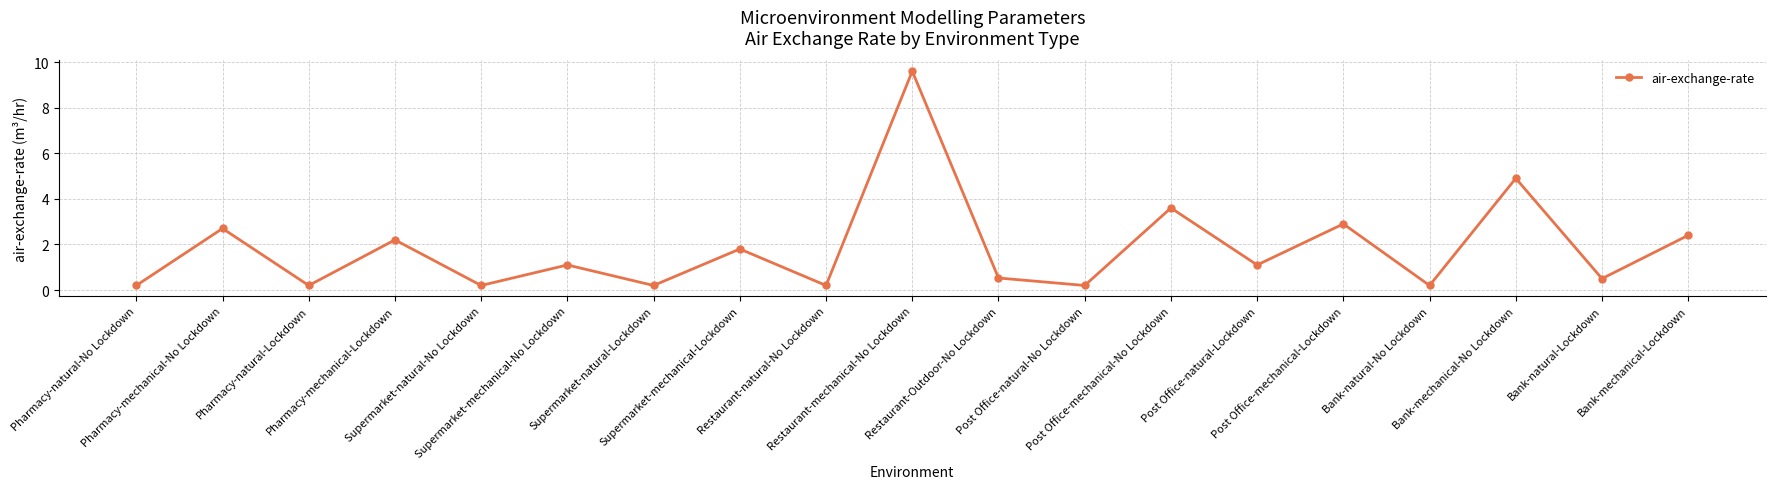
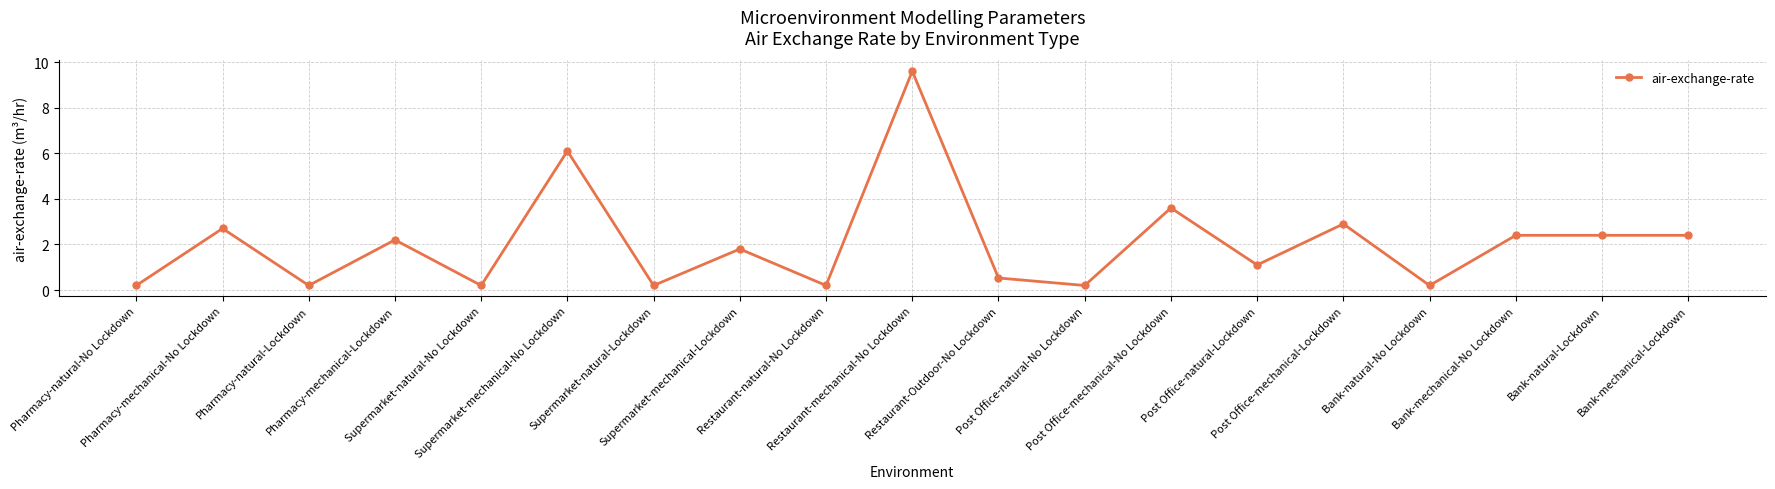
Supermarket-mechanical-No Lockdown: 1.1 -> 6.1
Bank-mechanical-No Lockdown: 4.9 -> 2.4
Bank-natural-Lockdown: 0.5 -> 2.4
